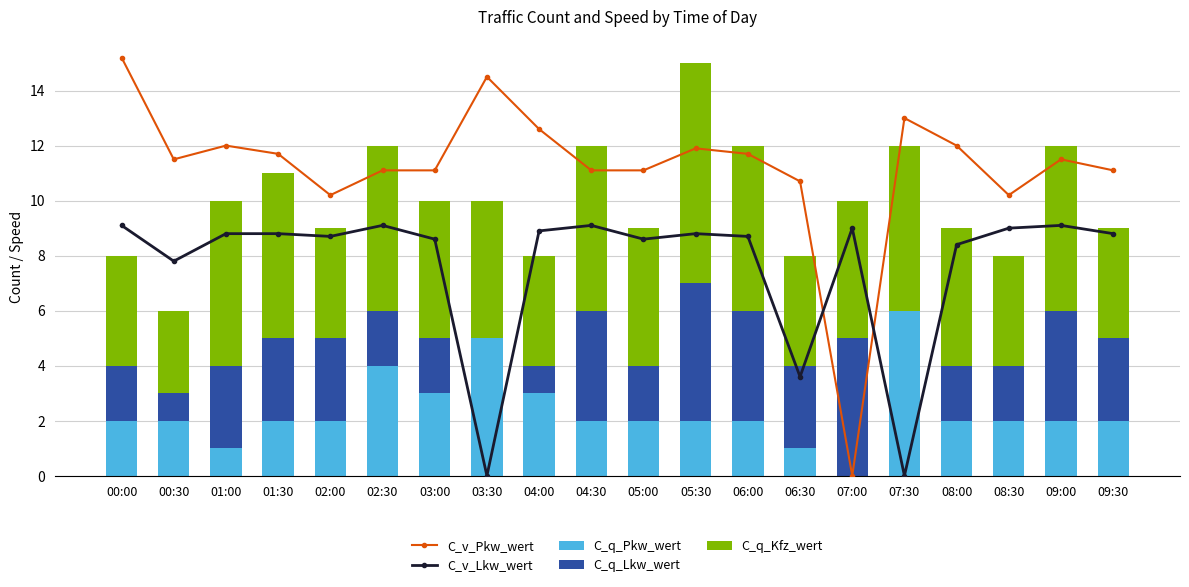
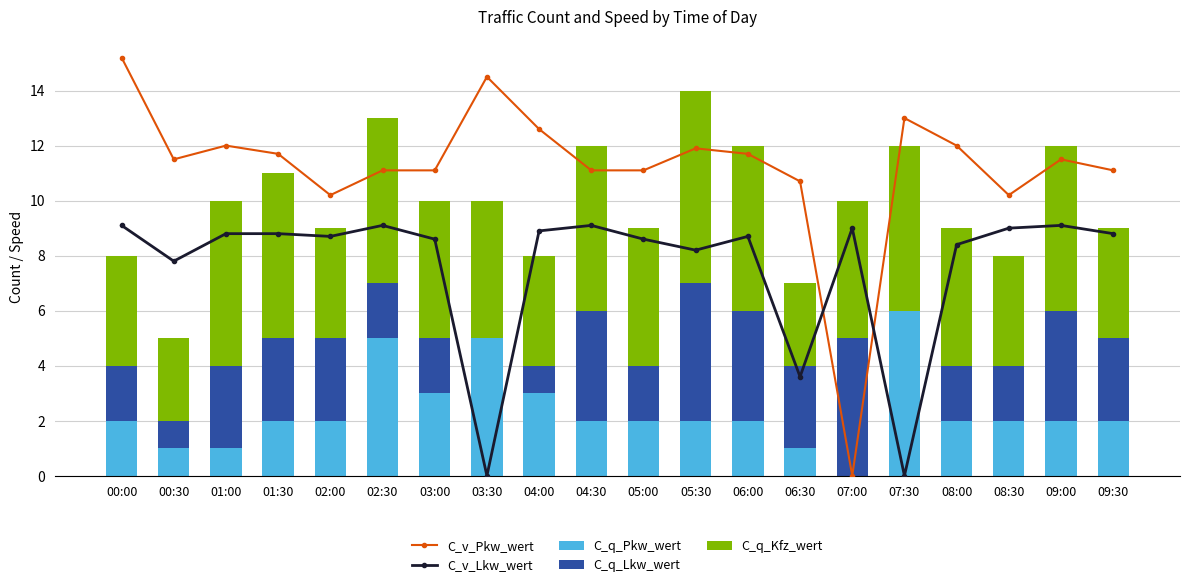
C_q_Pkw_wert, 00:30: 2 -> 1
C_q_Pkw_wert, 02:30: 4 -> 5
C_q_Kfz_wert, 05:30: 8 -> 7
C_v_Lkw_wert, 05:30: 8.8 -> 8.2
C_q_Kfz_wert, 06:30: 4 -> 3
